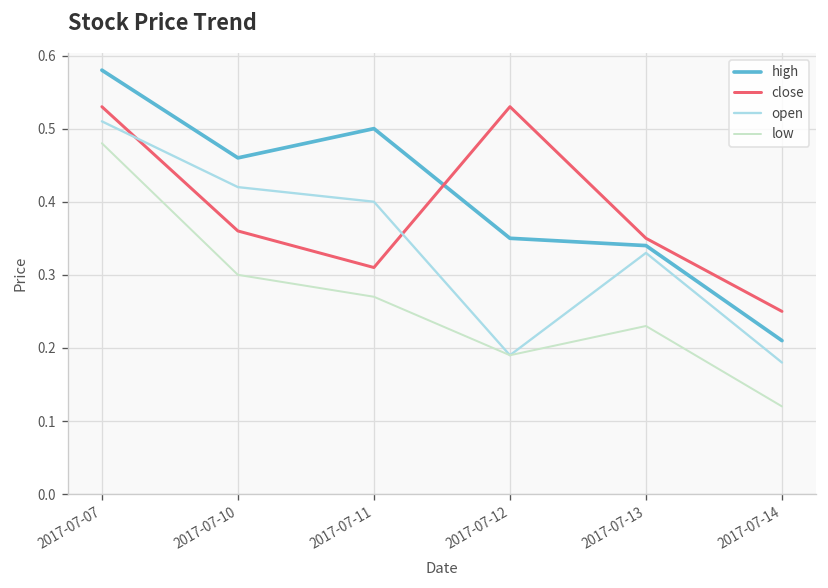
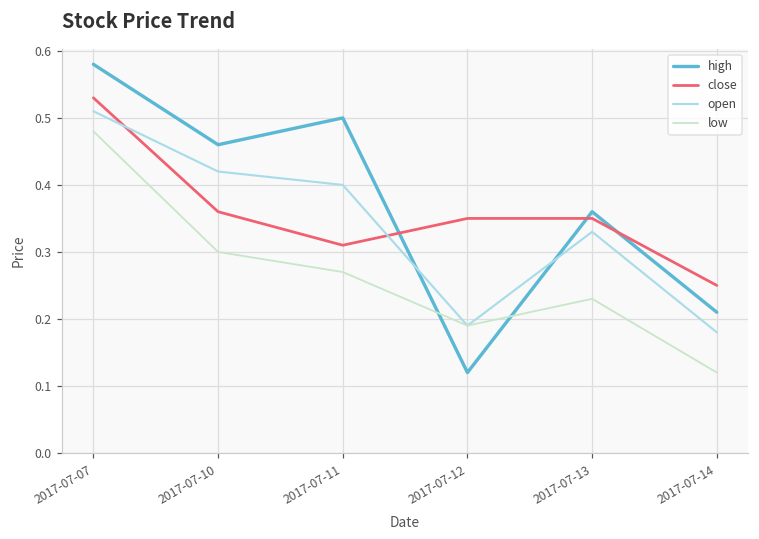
high, 2017-07-12: 0.35 -> 0.12
close, 2017-07-12: 0.53 -> 0.35
high, 2017-07-13: 0.34 -> 0.36
